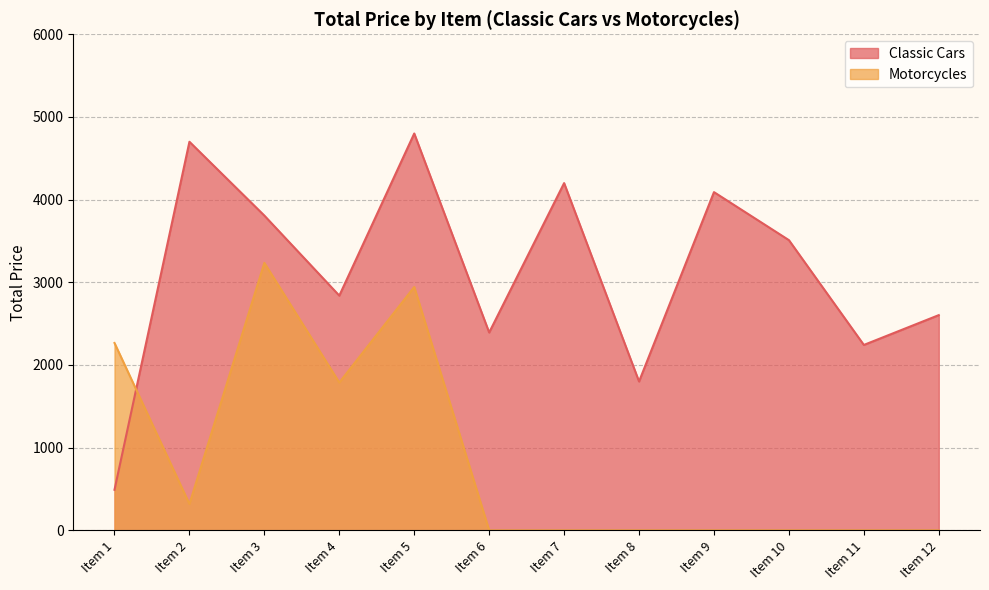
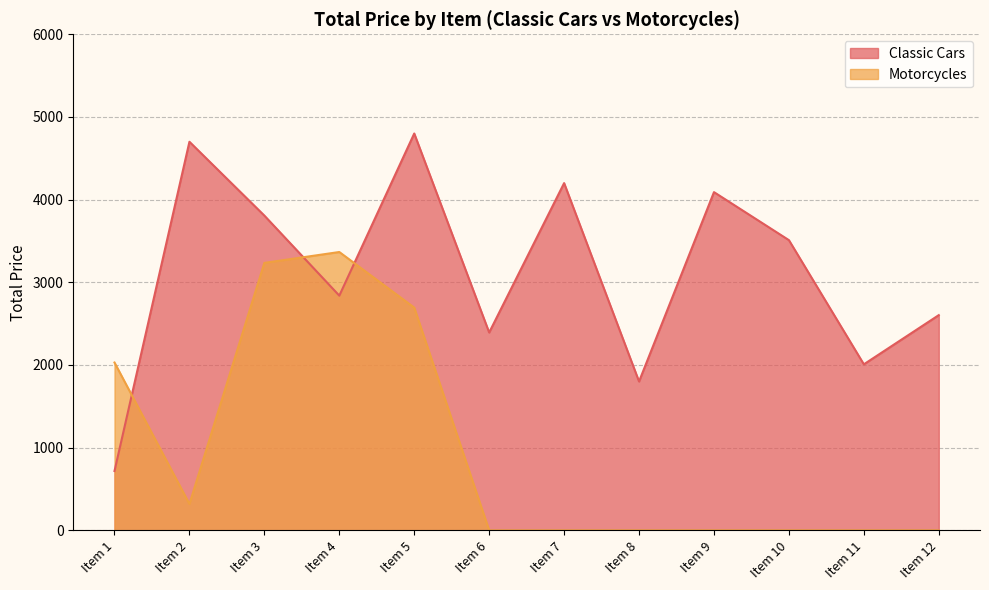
Classic Cars, Item 1: 500 -> 700
Motorcycles, Item 1: 2300 -> 2000
Motorcycles, Item 4: 1800 -> 3400
Motorcycles, Item 5: 2900 -> 2700
Classic Cars, Item 11: 2200 -> 2000
